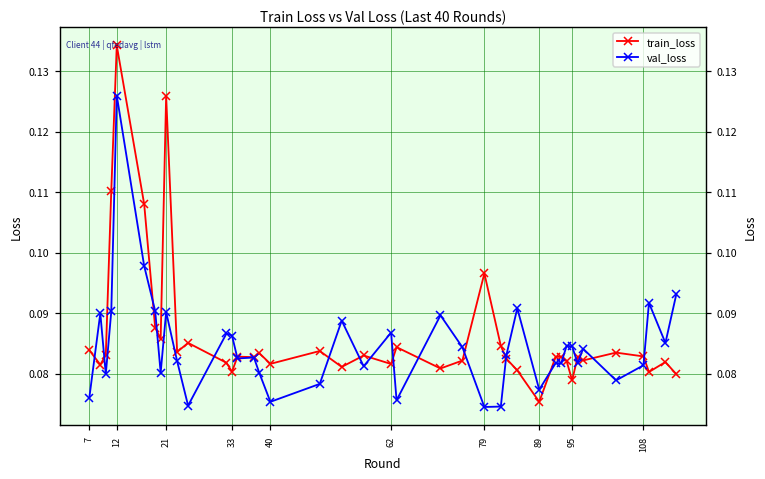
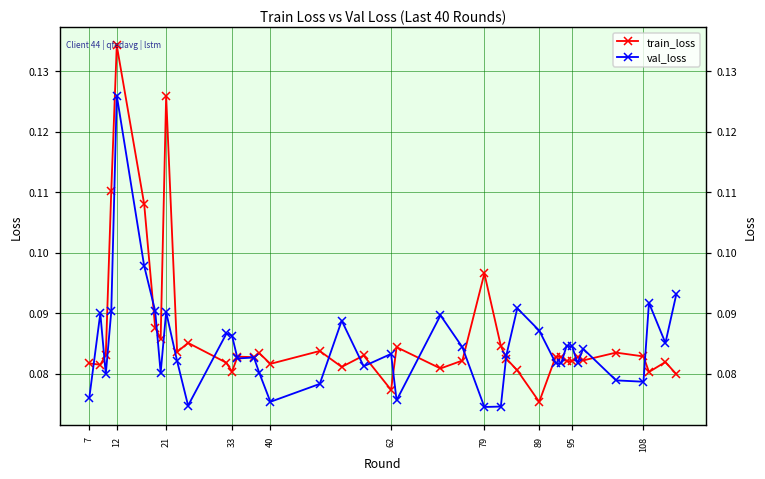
train_loss, 7: 0.084 -> 0.082
train_loss, 62: 0.082 -> 0.077
val_loss, 62: 0.087 -> 0.083
val_loss, 89: 0.077 -> 0.087
train_loss, 95: 0.079 -> 0.082
val_loss, 108: 0.081 -> 0.079
